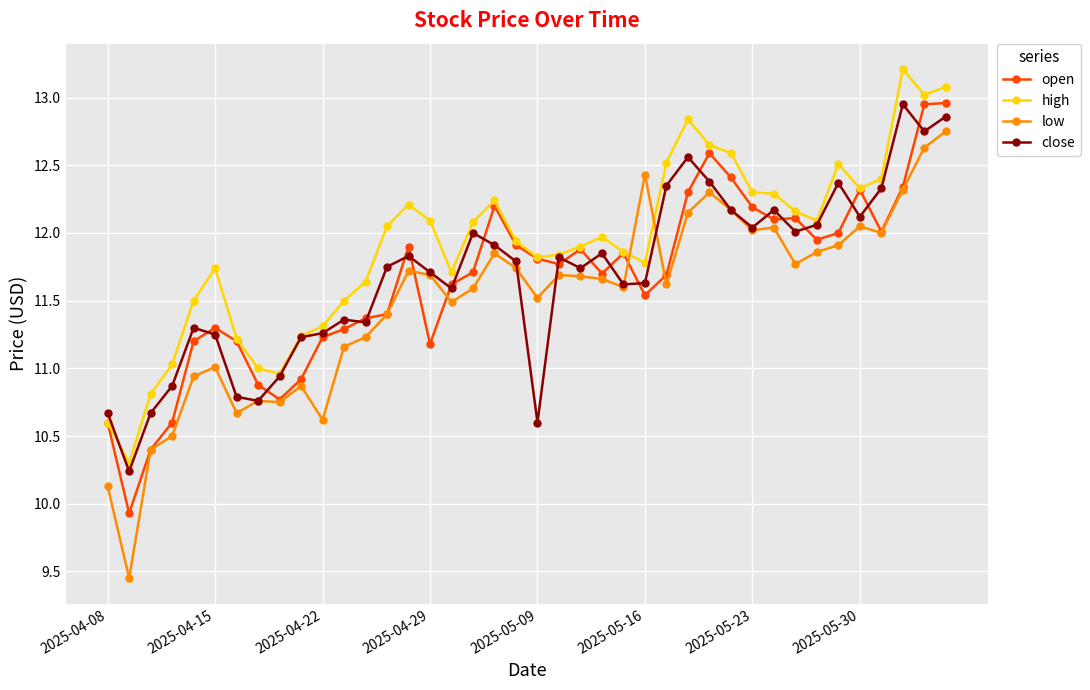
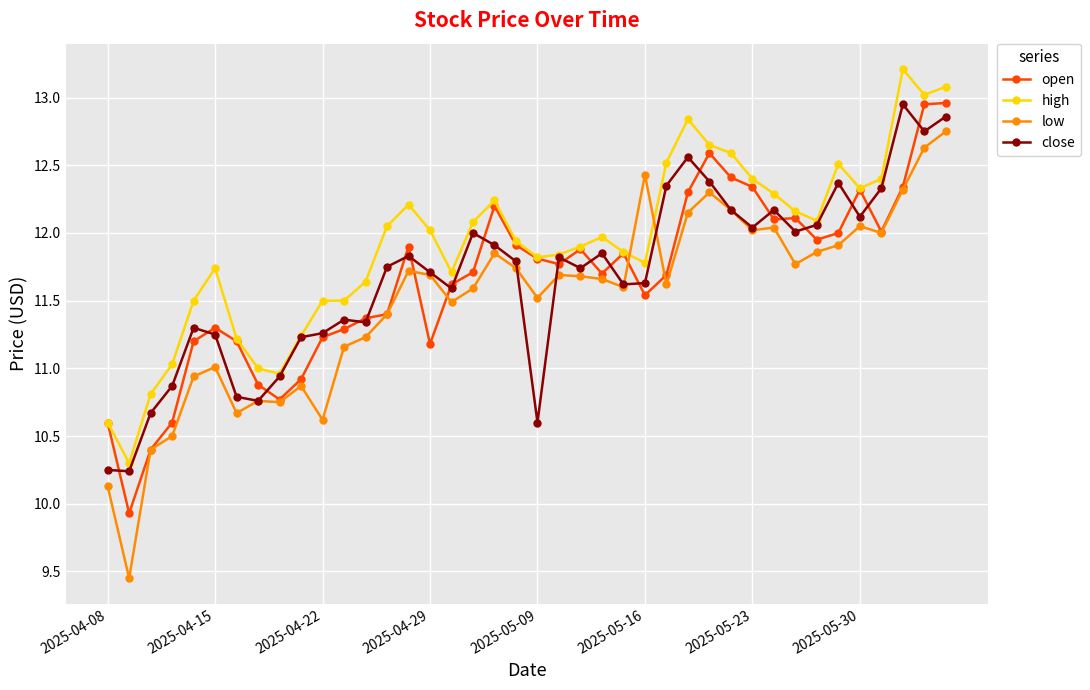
close, 2025-04-08: 10.67 -> 10.25
high, 2025-04-22: 11.31 -> 11.50
high, 2025-04-29: 12.09 -> 12.02
open, 2025-05-23: 12.19 -> 12.34
high, 2025-05-23: 12.3 -> 12.4
